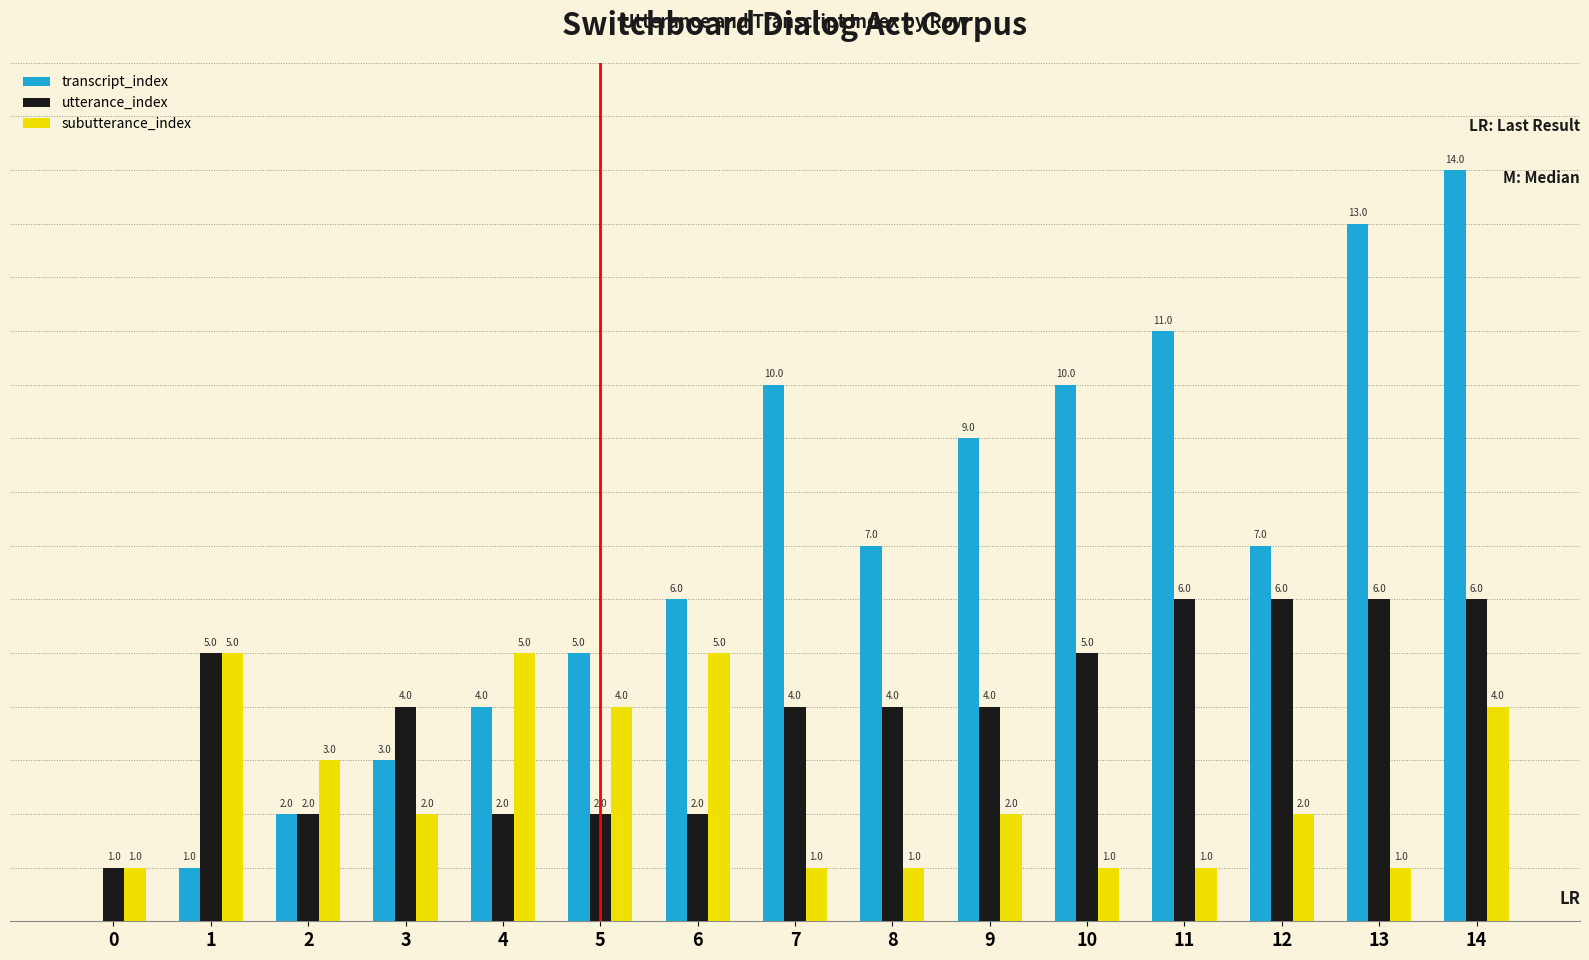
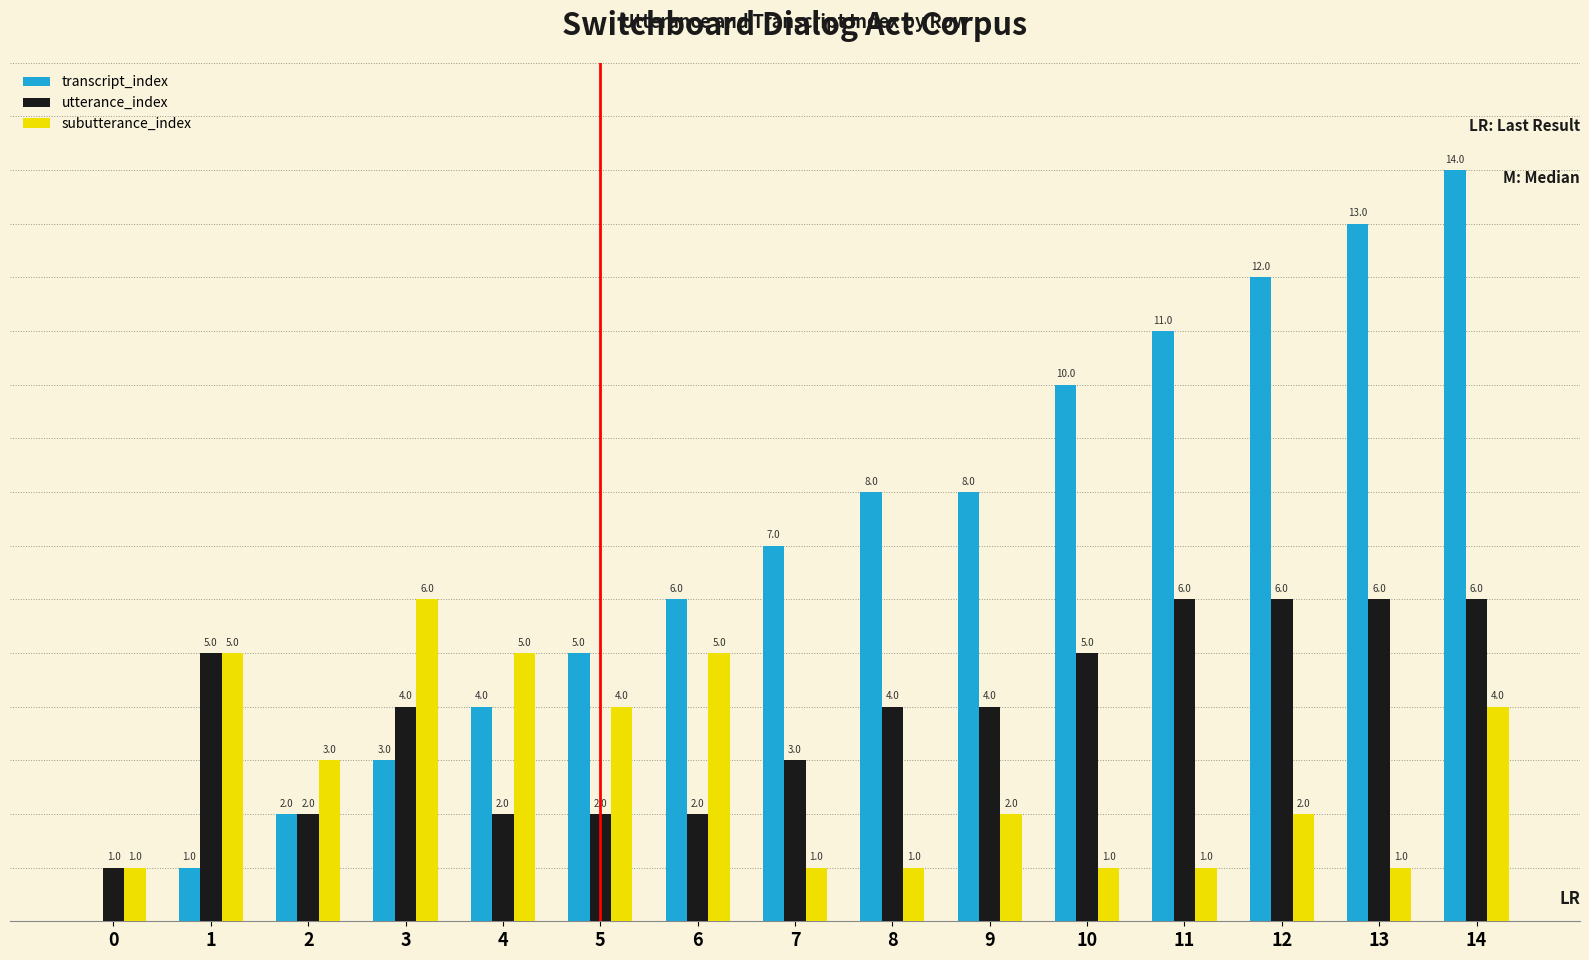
subutterance_index, 3: 2.0 -> 6.0
transcript_index, 7: 10.0 -> 7.0
utterance_index, 7: 4.0 -> 3.0
transcript_index, 8: 7.0 -> 8.0
transcript_index, 9: 9.0 -> 8.0
transcript_index, 12: 7.0 -> 12.0
